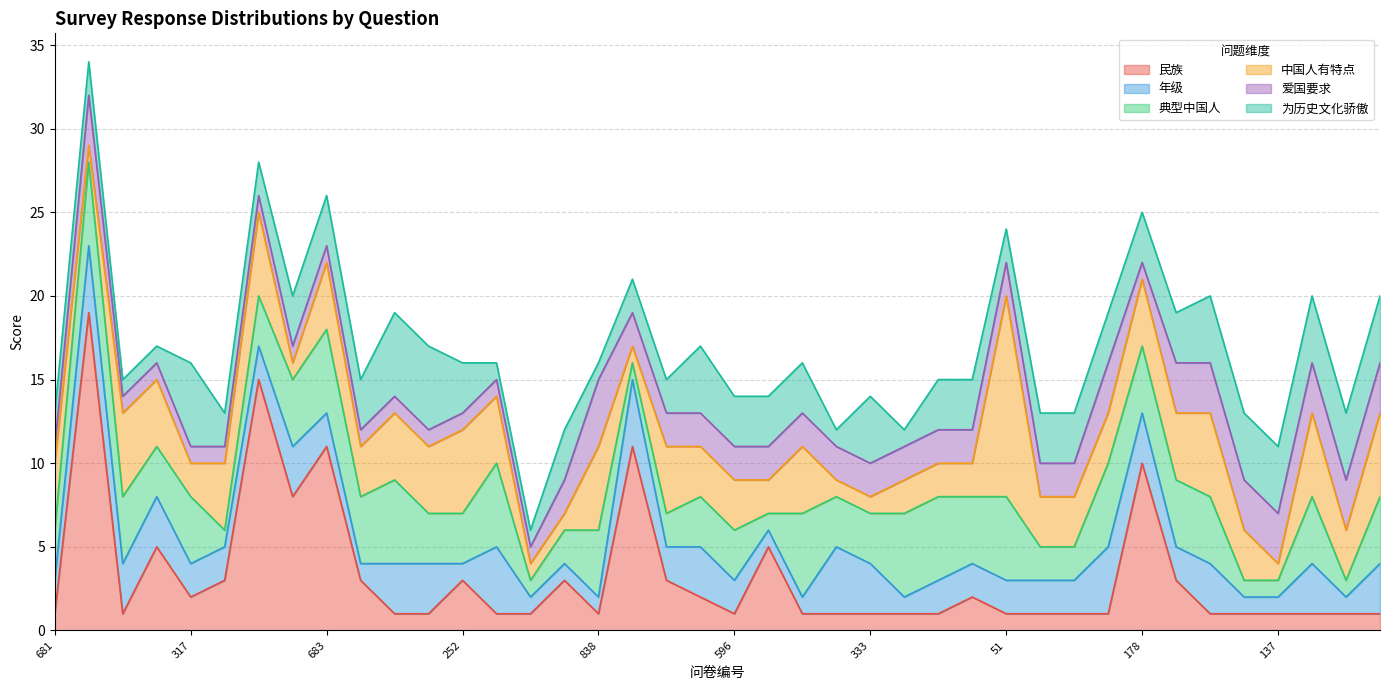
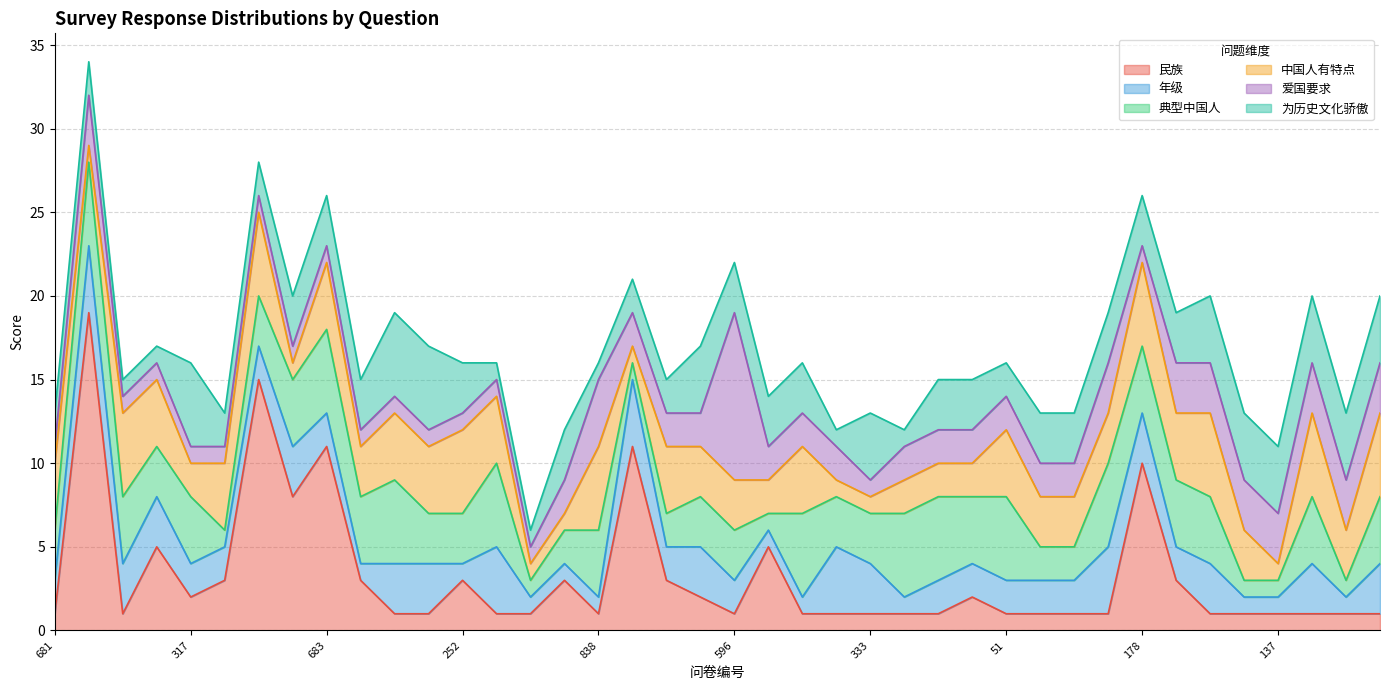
爱国要求, 596: 2 -> 10
爱国要求, 333: 2 -> 1
中国人有特点, 51: 12 -> 4
中国人有特点, 178: 4 -> 5
